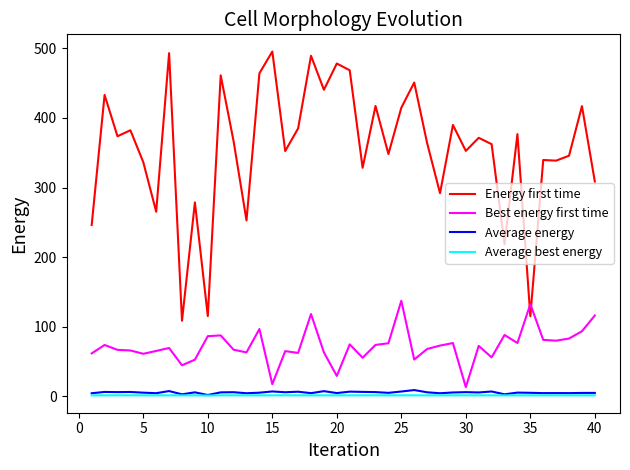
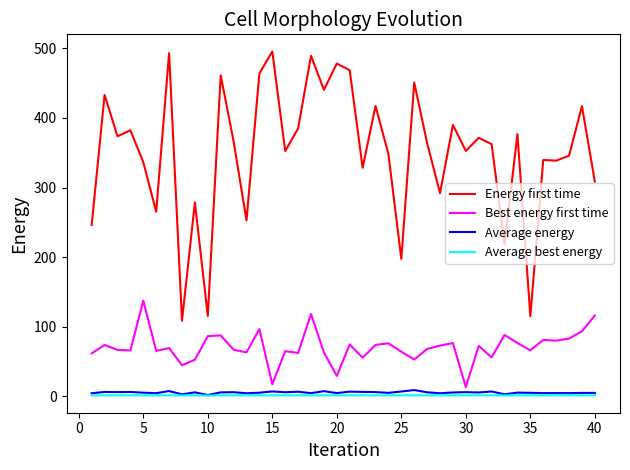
Best energy first time, 5: 60 -> 140
Energy first time, 25: 410 -> 200
Best energy first time, 25: 140 -> 60
Best energy first time, 35: 130 -> 70
